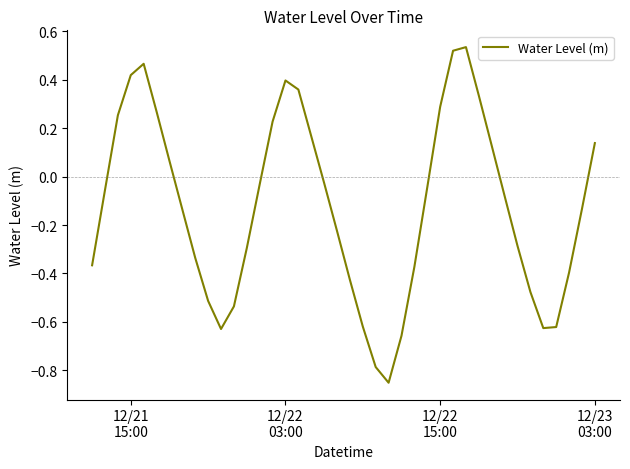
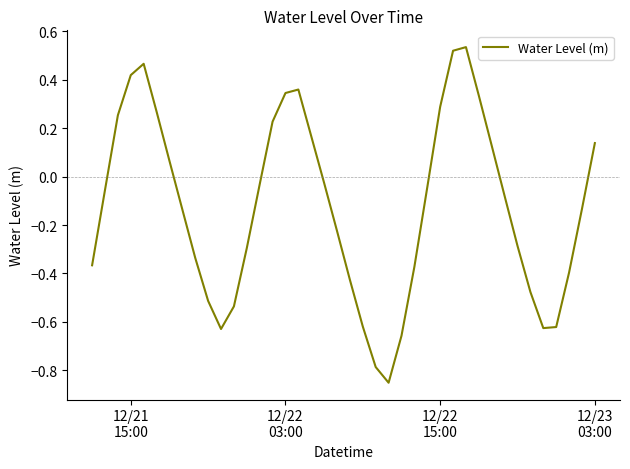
12/22 03:00: 0.40 -> 0.35
